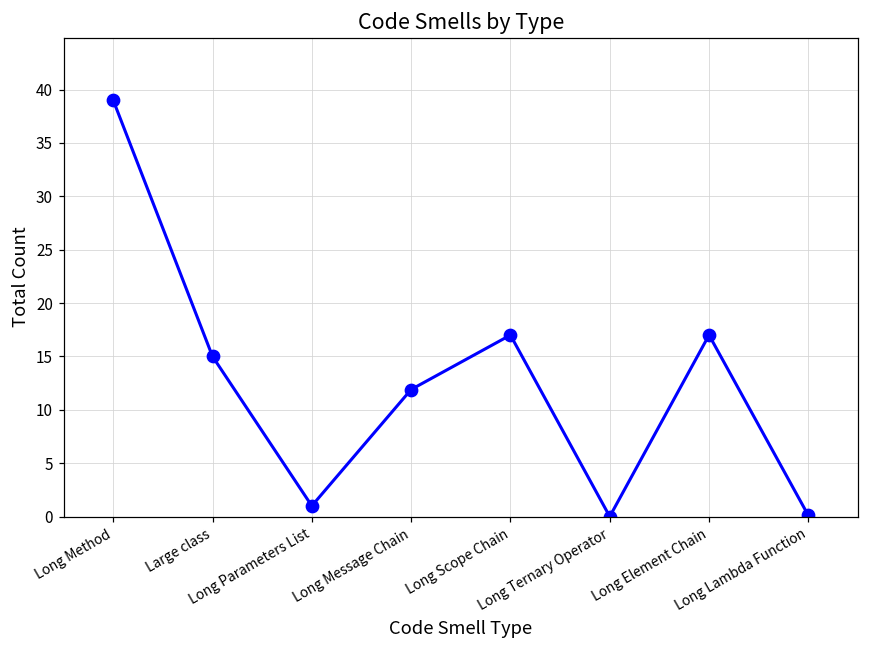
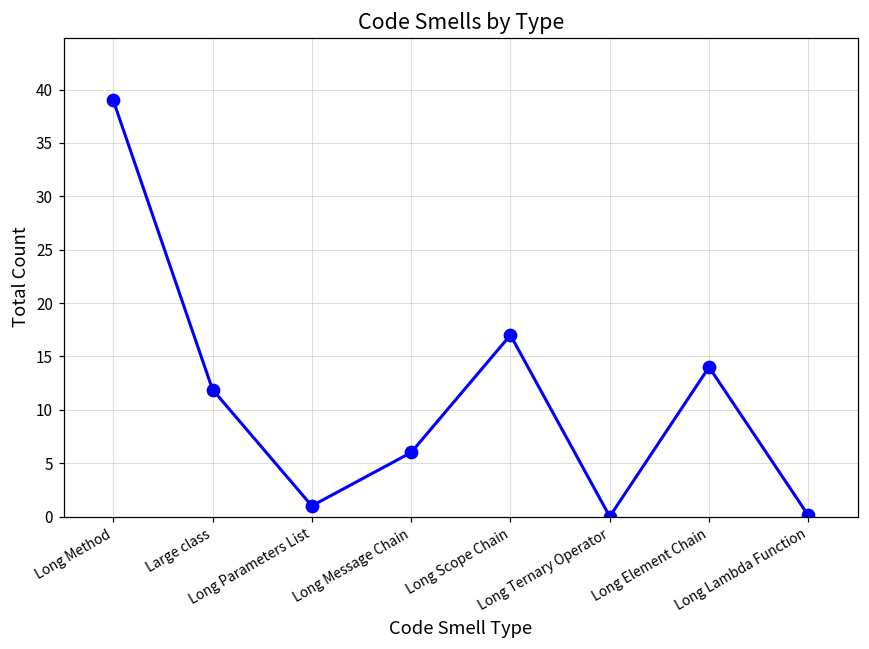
Large class: 15 -> 12
Long Message Chain: 12 -> 6
Long Element Chain: 17 -> 14
